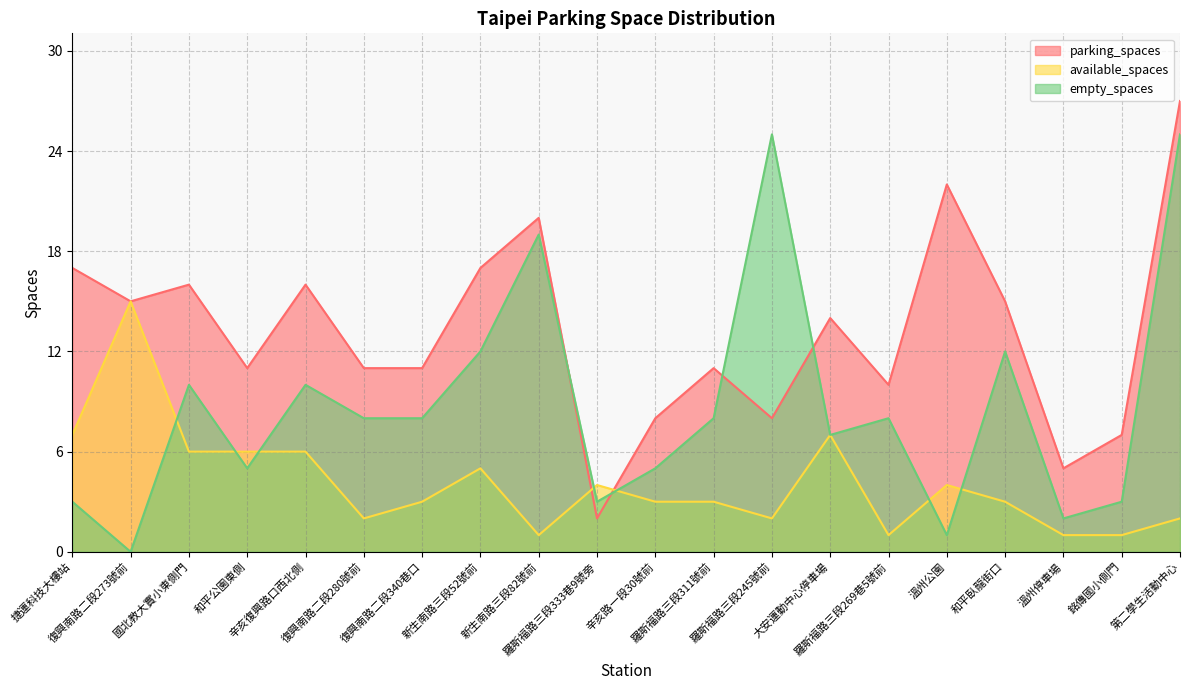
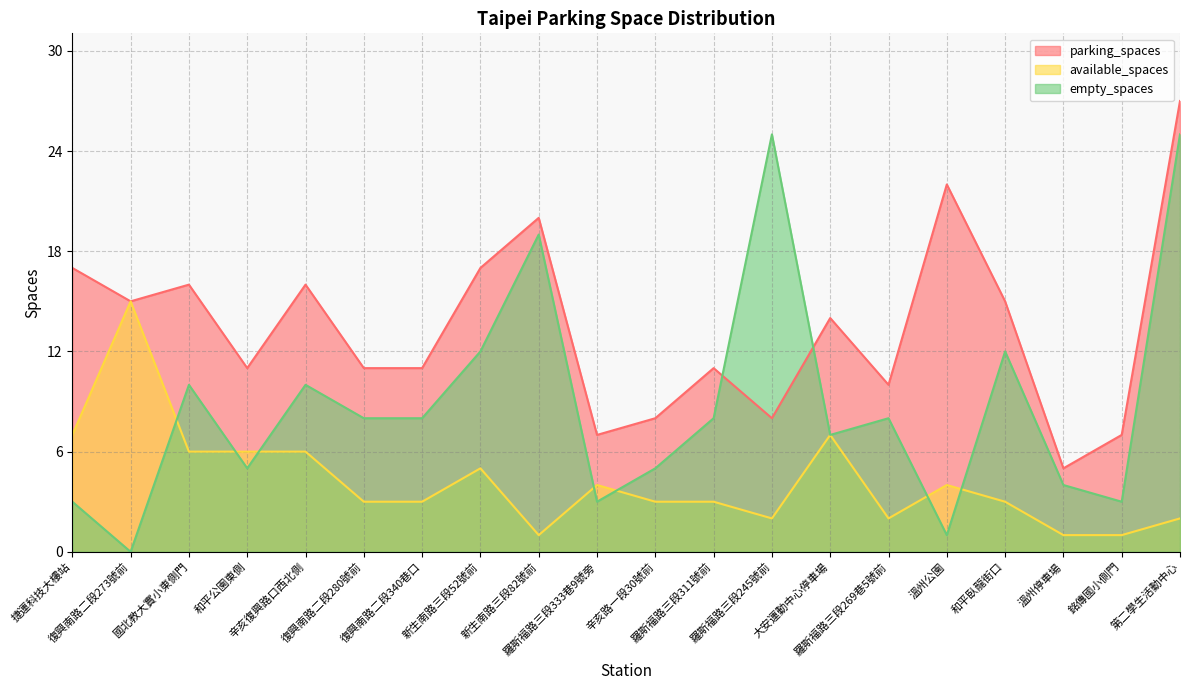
available_spaces, 復興南路二段280號前: 2 -> 3
parking_spaces, 羅斯福路三段333巷9號旁: 2 -> 7
available_spaces, 羅斯福路三段269巷5號前: 1 -> 2
empty_spaces, 溫州停車場: 2 -> 4
